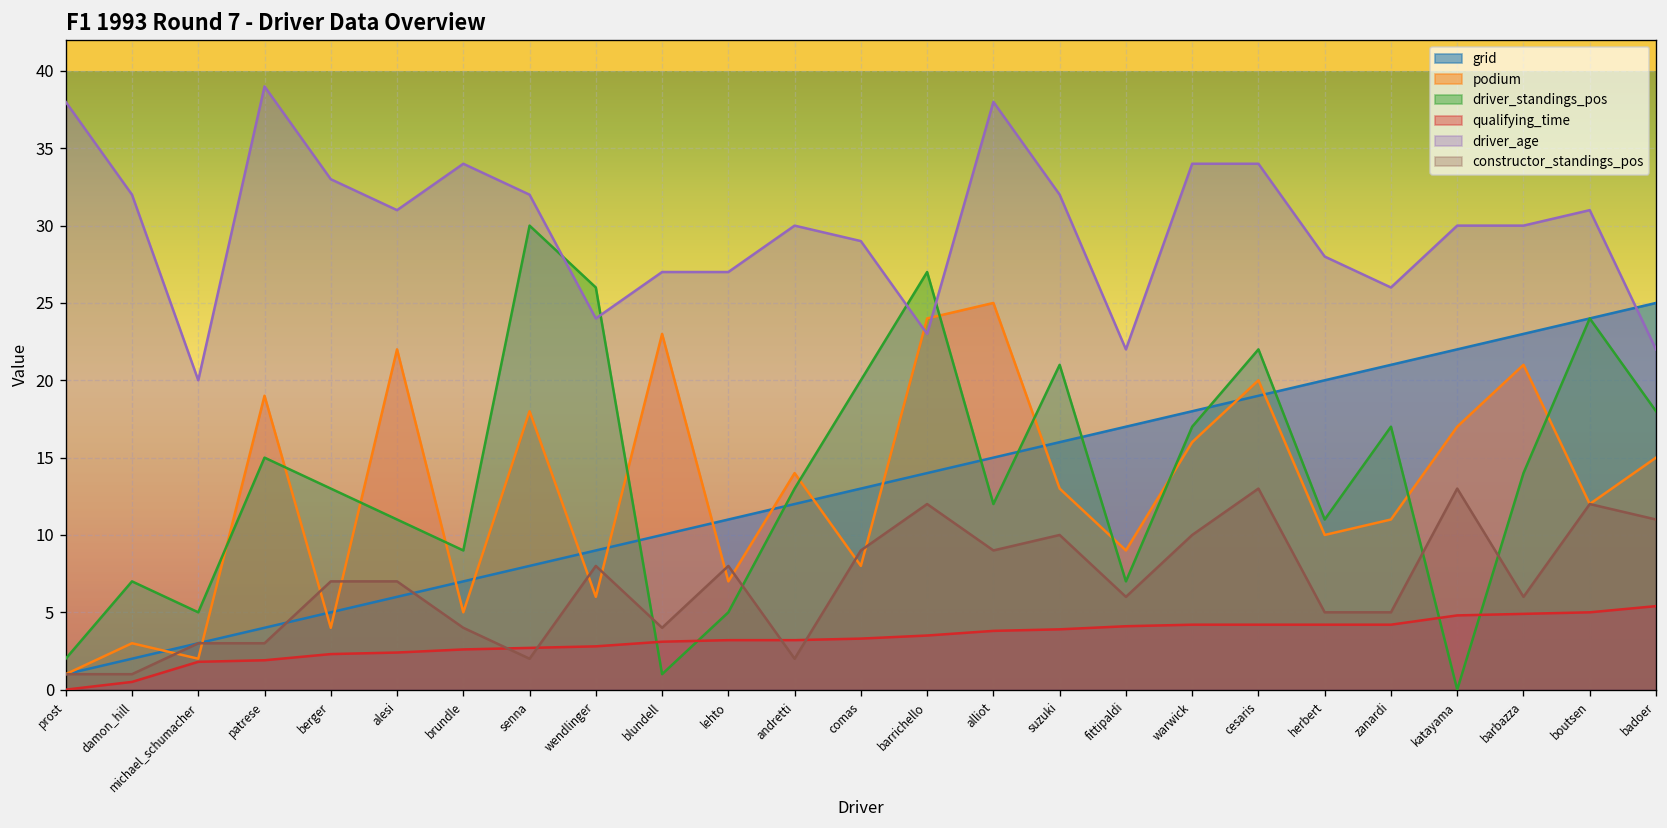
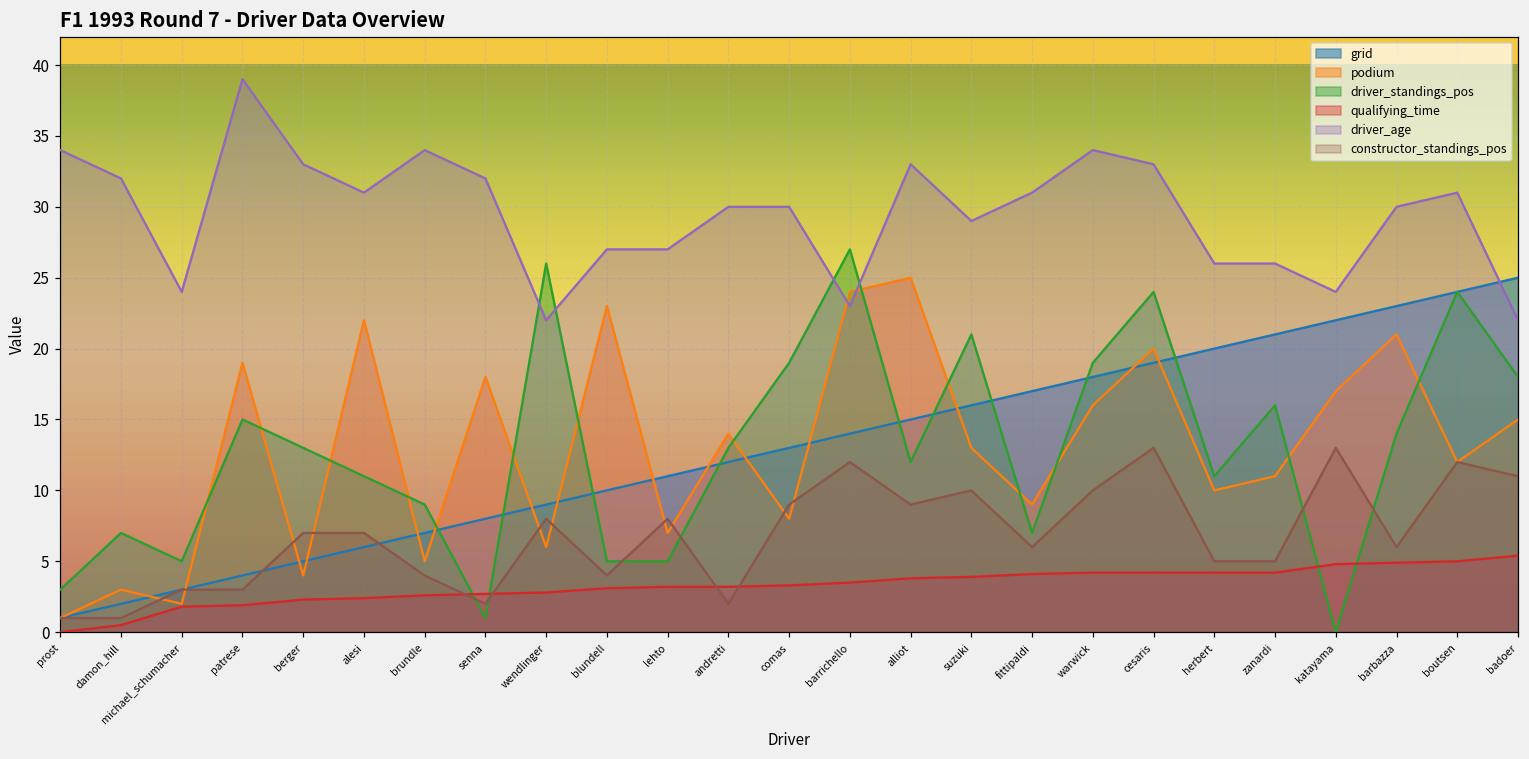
driver_standings_pos, prost: 2 -> 3
driver_age, prost: 38 -> 34
driver_age, michael_schumacher: 20 -> 24
driver_standings_pos, senna: 30 -> 1
driver_age, wendlinger: 24 -> 22
driver_standings_pos, blundell: 1 -> 5
driver_standings_pos, comas: 20 -> 19
driver_age, comas: 29 -> 30
driver_age, alliot: 38 -> 33
driver_age, suzuki: 32 -> 29
driver_age, fittipaldi: 22 -> 31
driver_standings_pos, warwick: 17 -> 19
driver_standings_pos, cesaris: 22 -> 24
driver_age, cesaris: 34 -> 33
driver_age, herbert: 28 -> 26
driver_standings_pos, zanardi: 17 -> 16
driver_age, katayama: 30 -> 24
